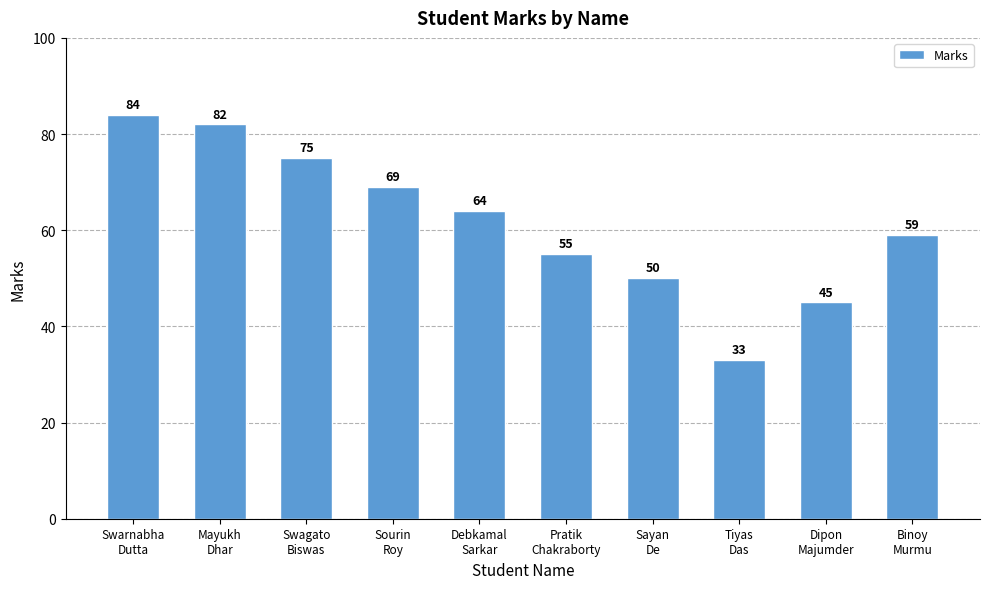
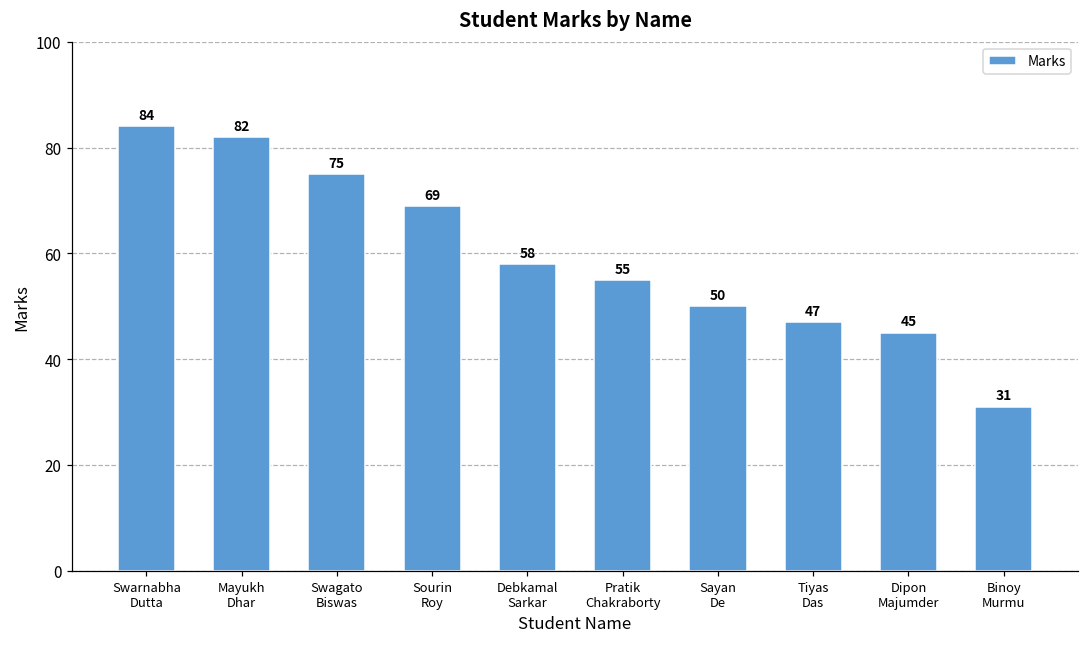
Debkamal Sarkar: 64 -> 58
Tiyas Das: 33 -> 47
Binoy Murmu: 59 -> 31
